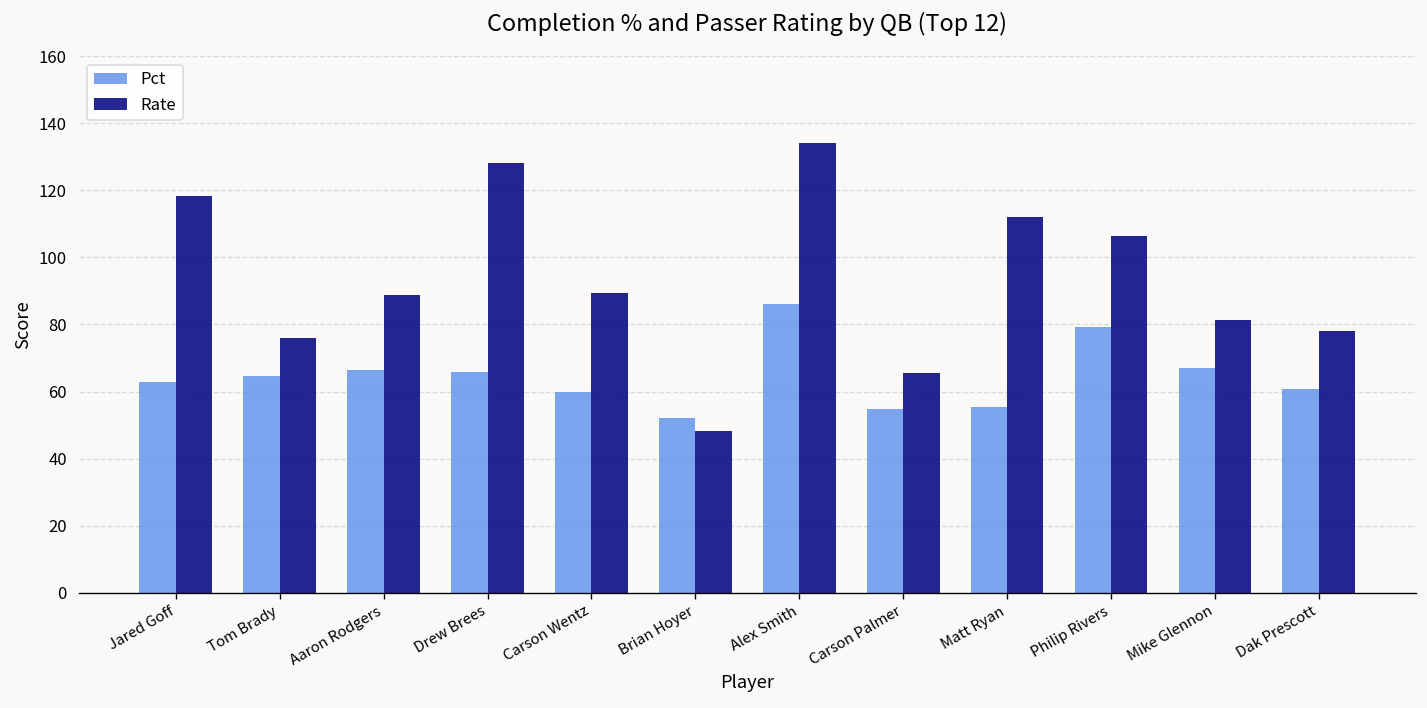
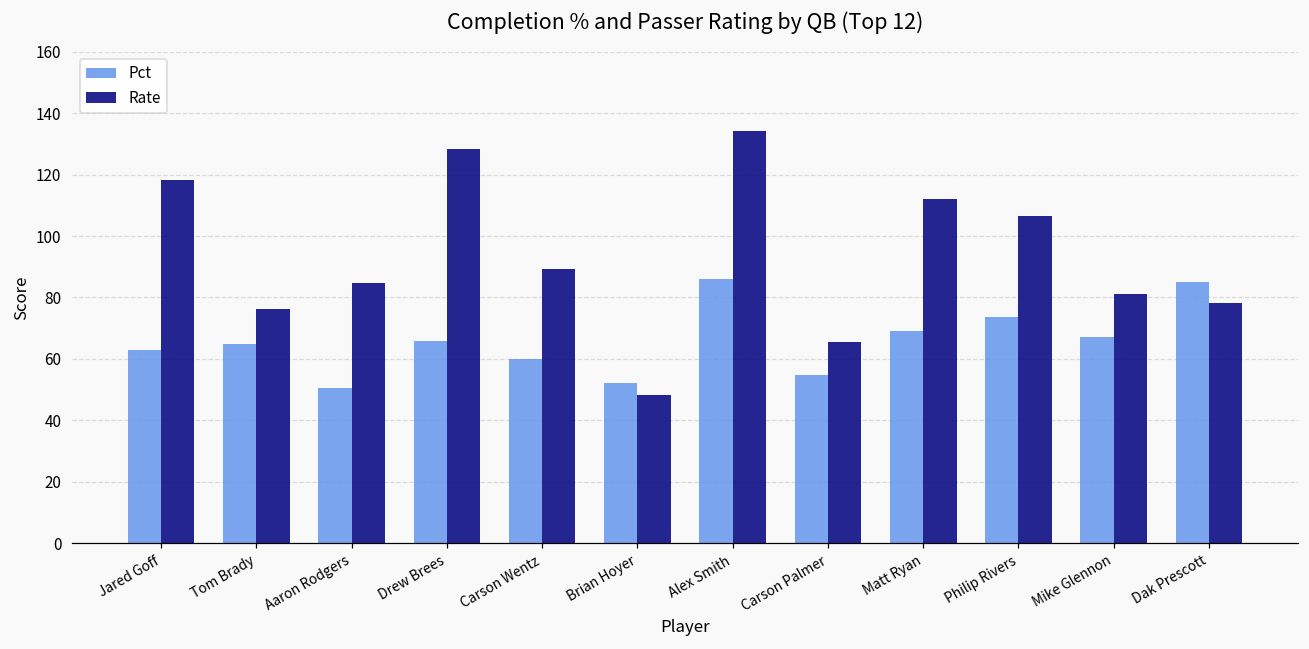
Pct, Aaron Rodgers: 66 -> 51
Rate, Aaron Rodgers: 89 -> 85
Pct, Matt Ryan: 55 -> 69
Pct, Philip Rivers: 79 -> 74
Pct, Dak Prescott: 61 -> 85
